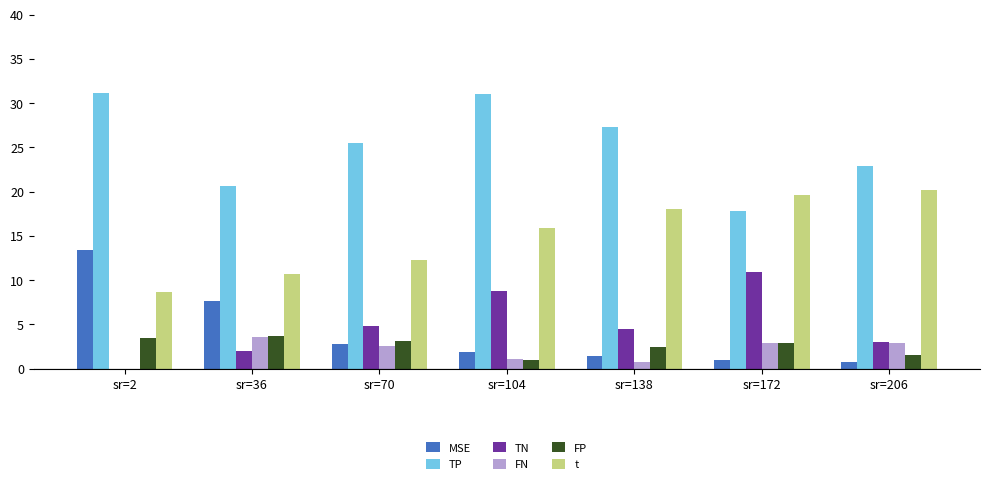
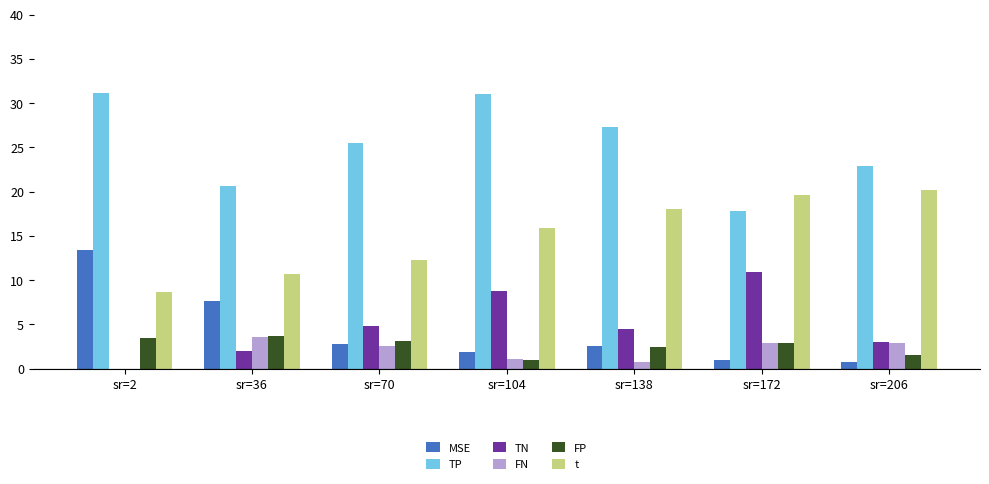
MSE, sr=138: 1 -> 3
